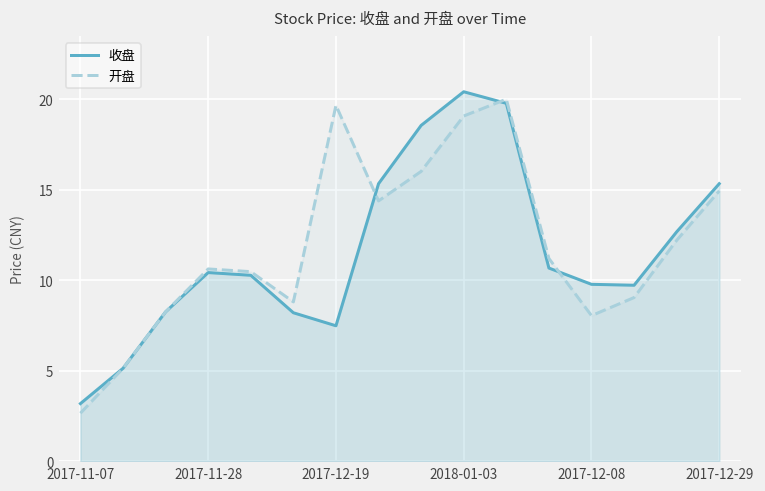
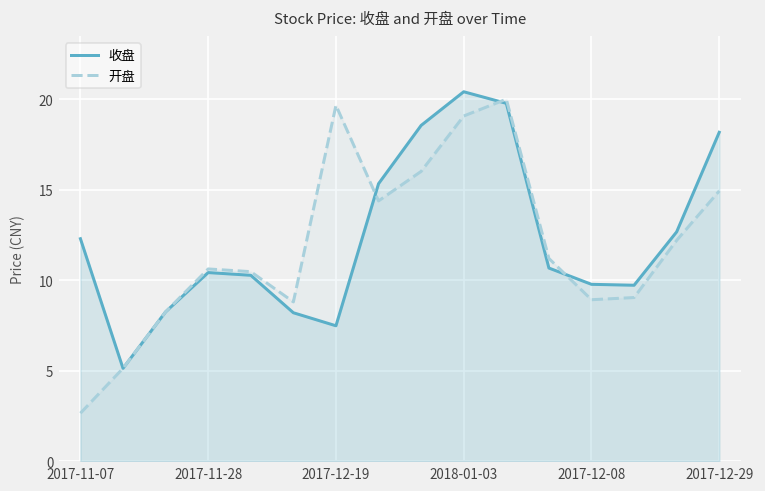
收盘, 2017-11-07: 3.2 -> 12.3
开盘, 2017-12-08: 8.0 -> 8.9
收盘, 2017-12-29: 15.3 -> 18.2
